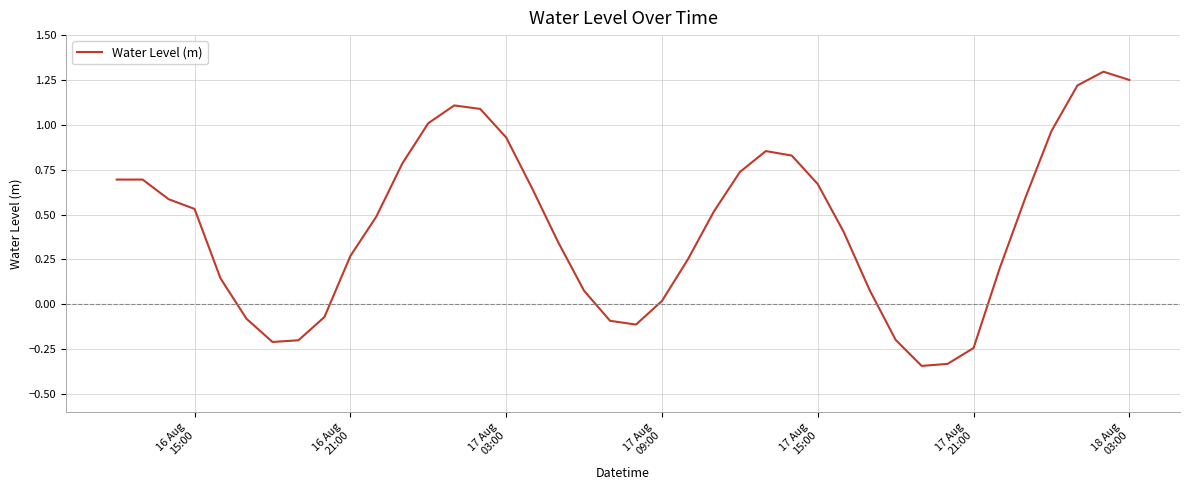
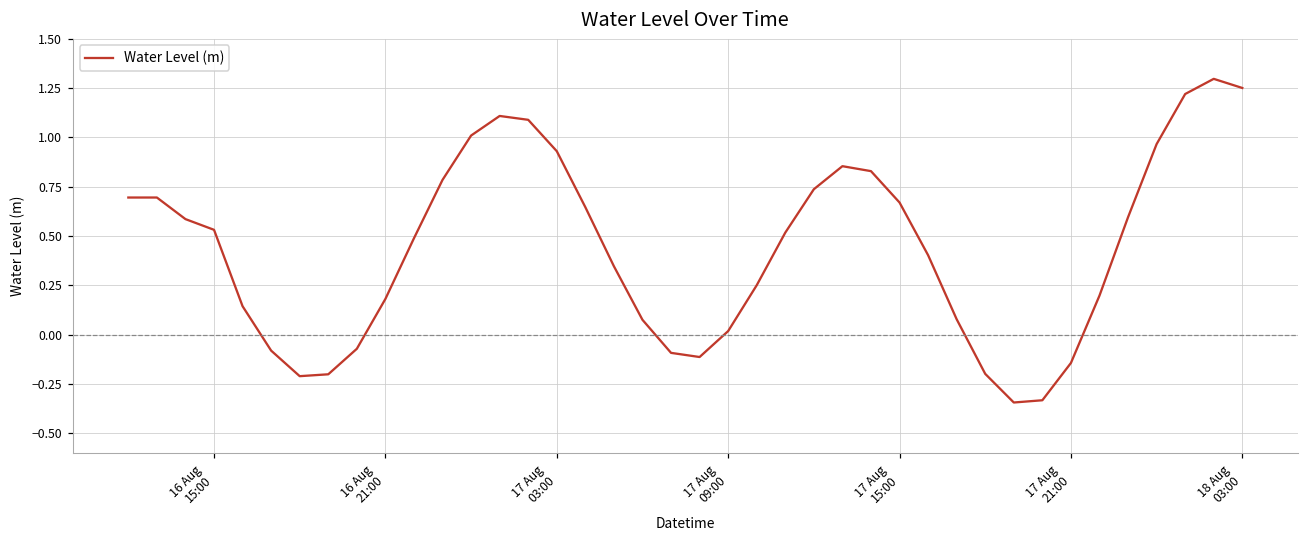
16 Aug 21:00: 0.27 -> 0.18
17 Aug 21:00: -0.24 -> -0.14
